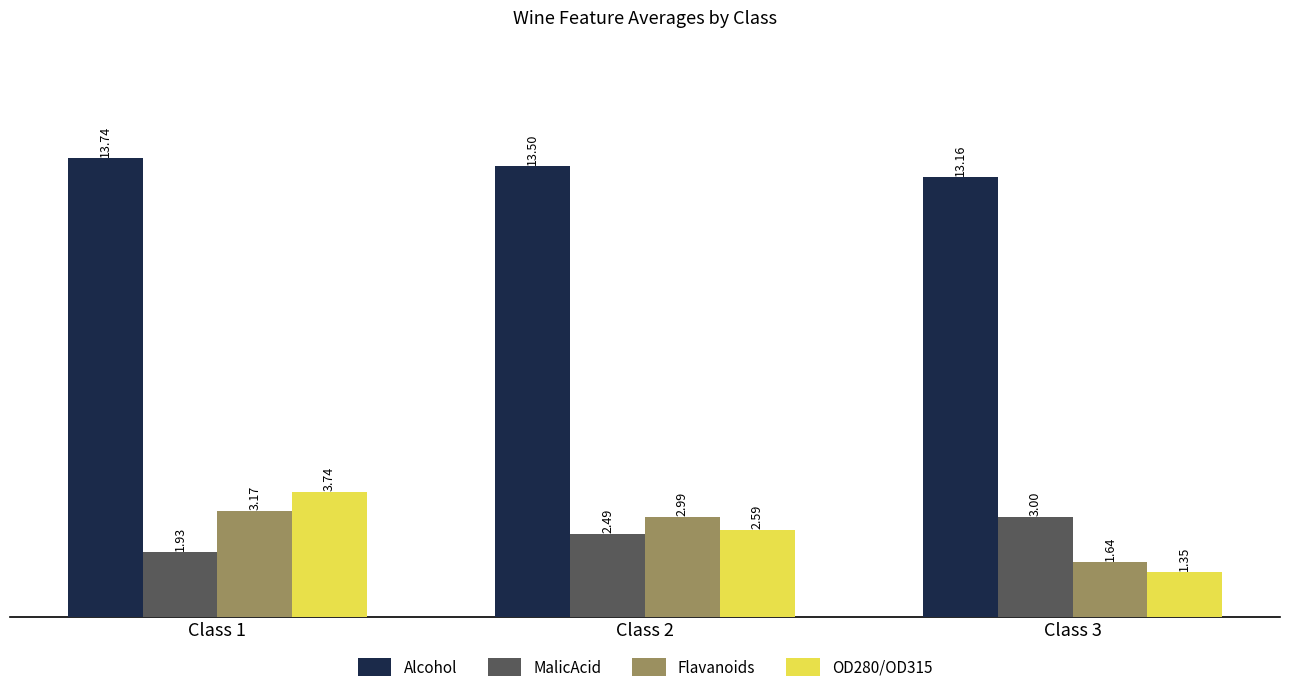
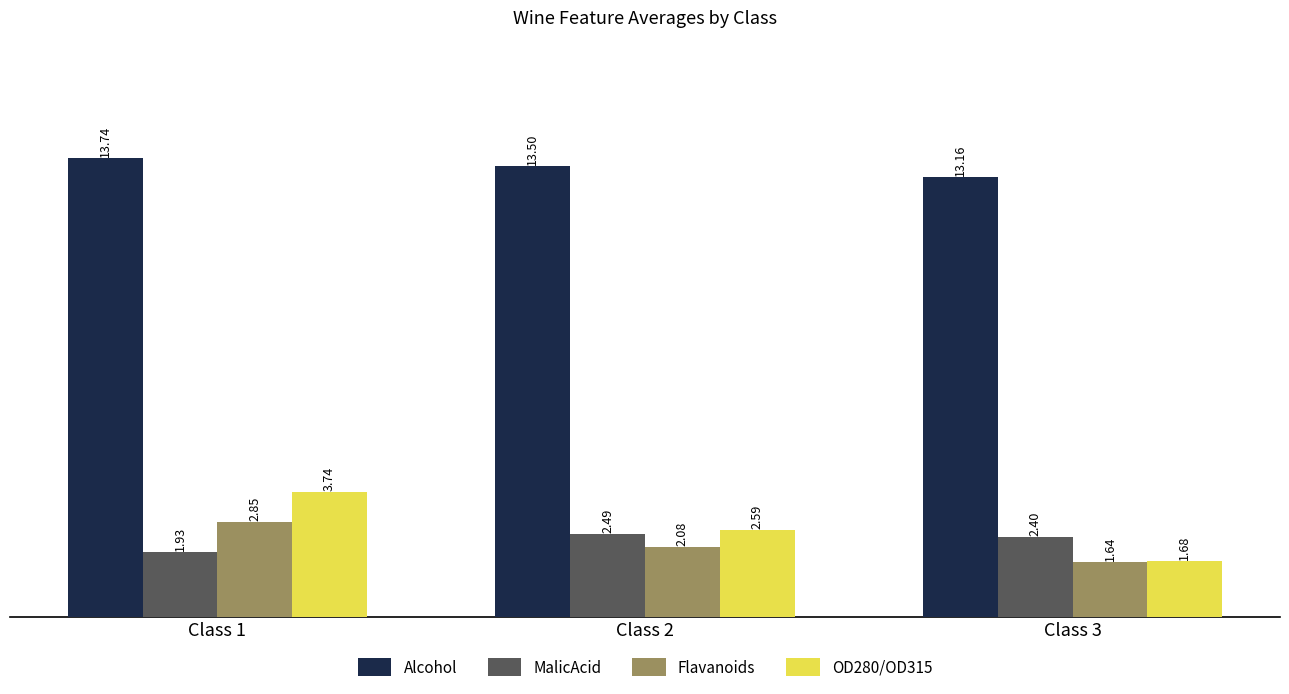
Flavanoids, Class 1: 3.17 -> 2.85
Flavanoids, Class 2: 2.99 -> 2.08
MalicAcid, Class 3: 3.00 -> 2.40
OD280/OD315, Class 3: 1.35 -> 1.68
